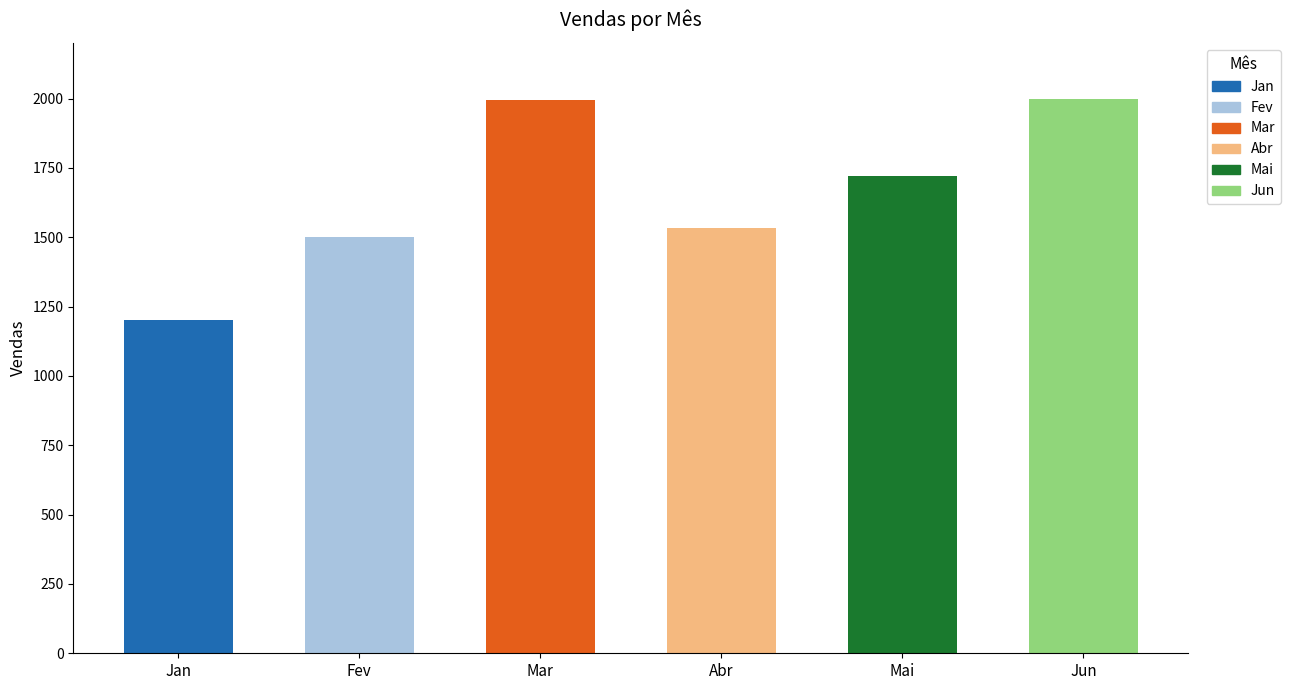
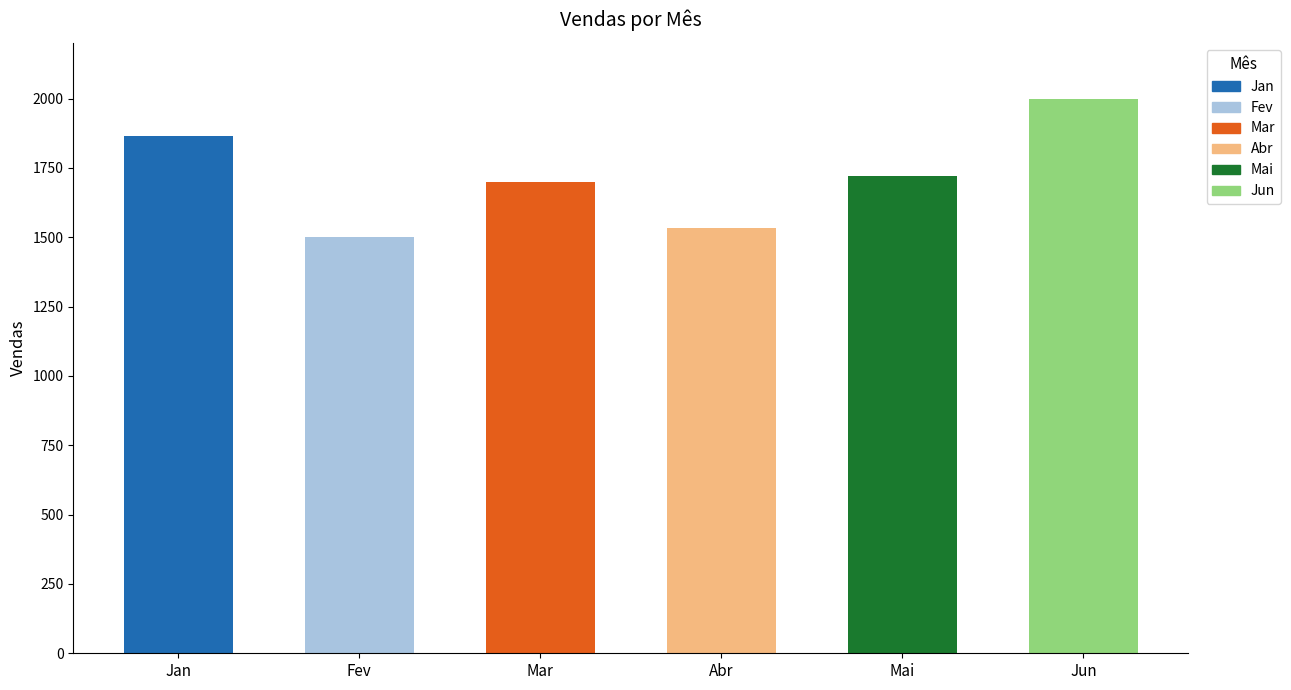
Jan: 1200 -> 1870
Mar: 2000 -> 1700
